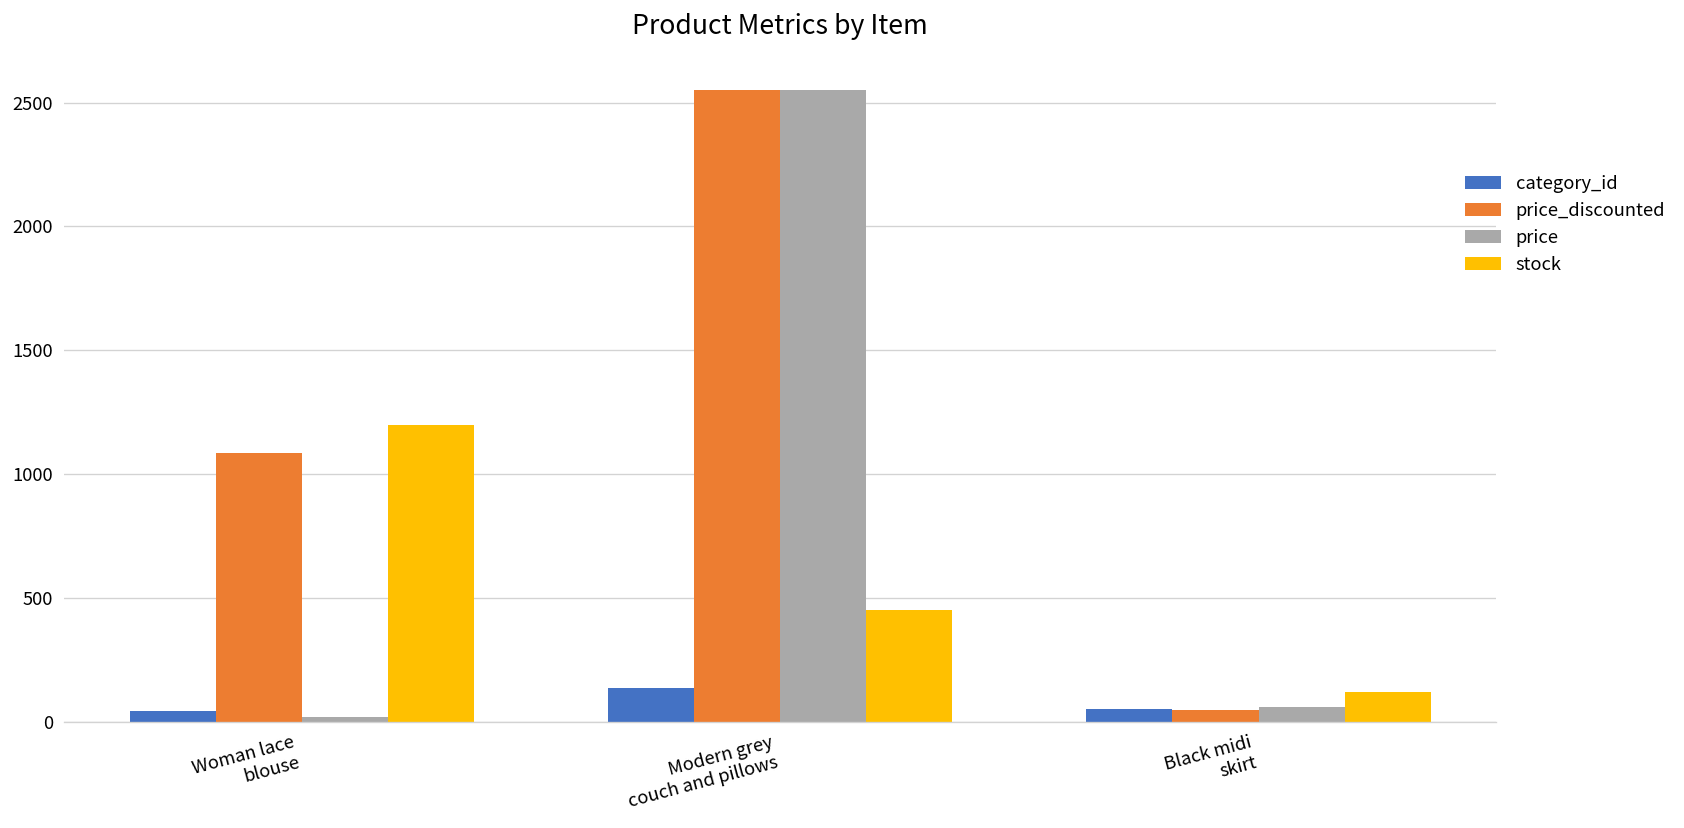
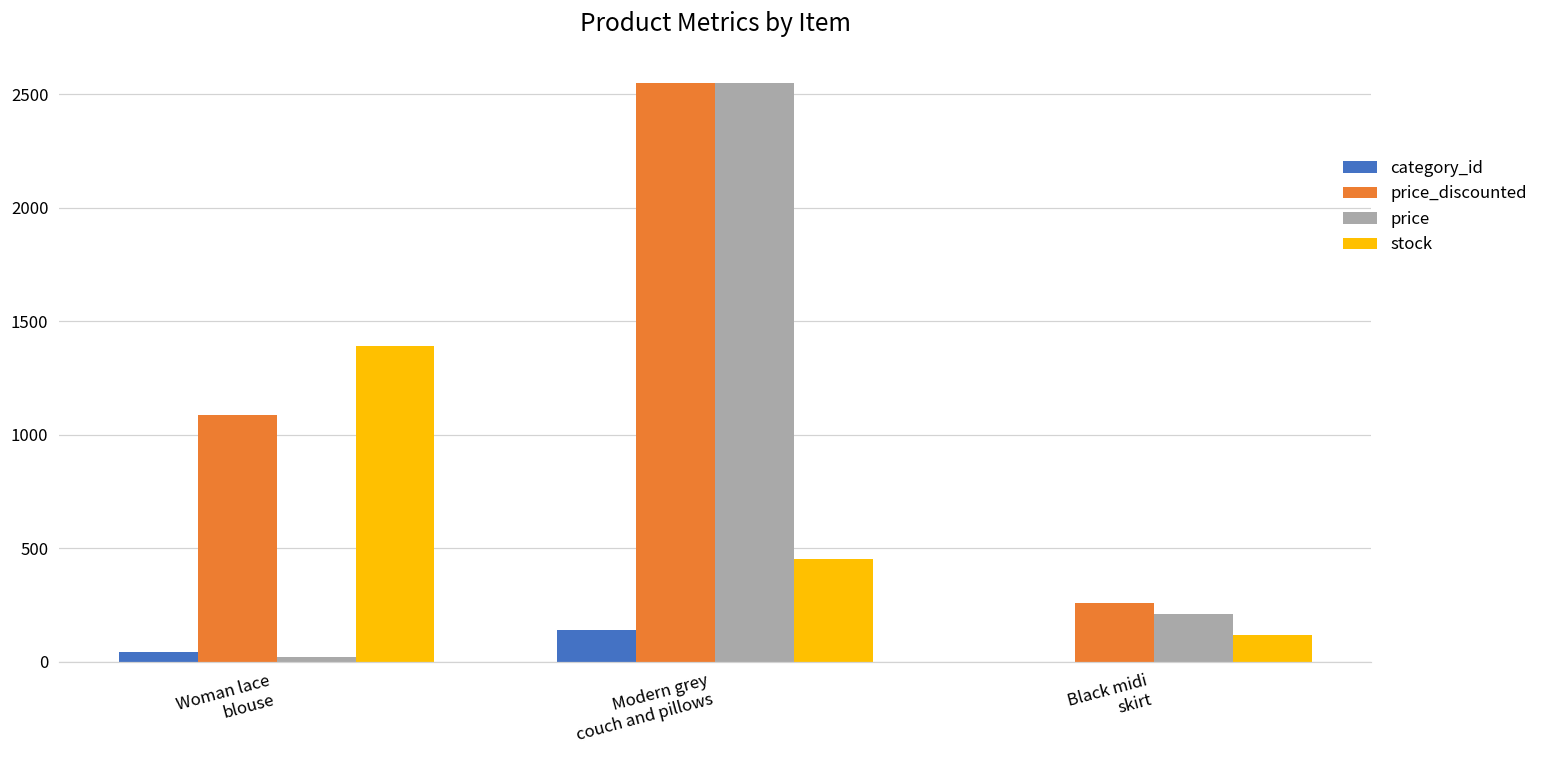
stock, Woman lace blouse: 1200 -> 1390
category_id, Black midi skirt: 50 -> 0
price_discounted, Black midi skirt: 50 -> 260
price, Black midi skirt: 60 -> 210
